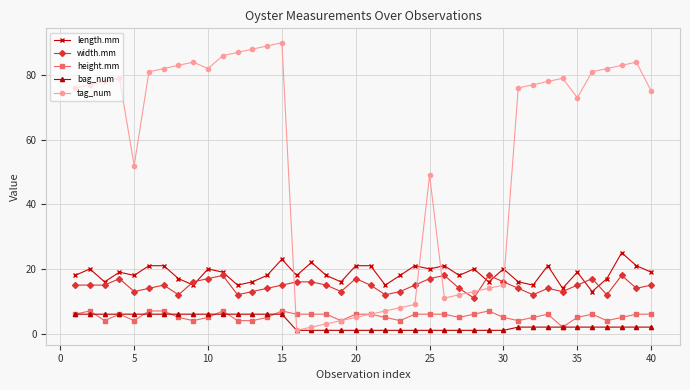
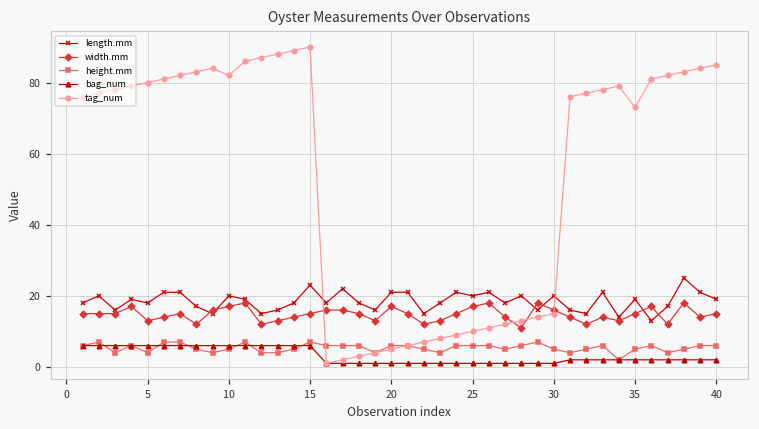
tag_num, 5: 52 -> 80
tag_num, 25: 49 -> 10
tag_num, 40: 75 -> 85
